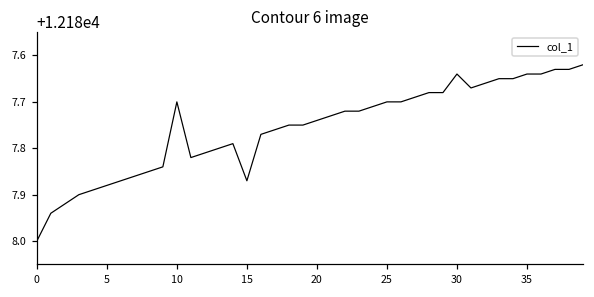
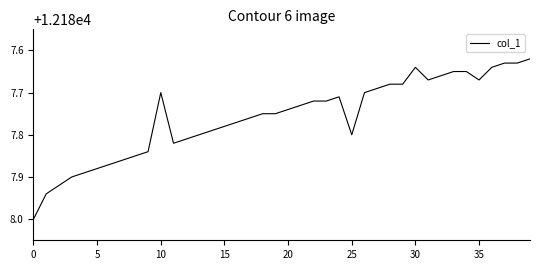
15: 12187.87 -> 12187.78
25: 12187.7 -> 12187.8
35: 12187.64 -> 12187.67
